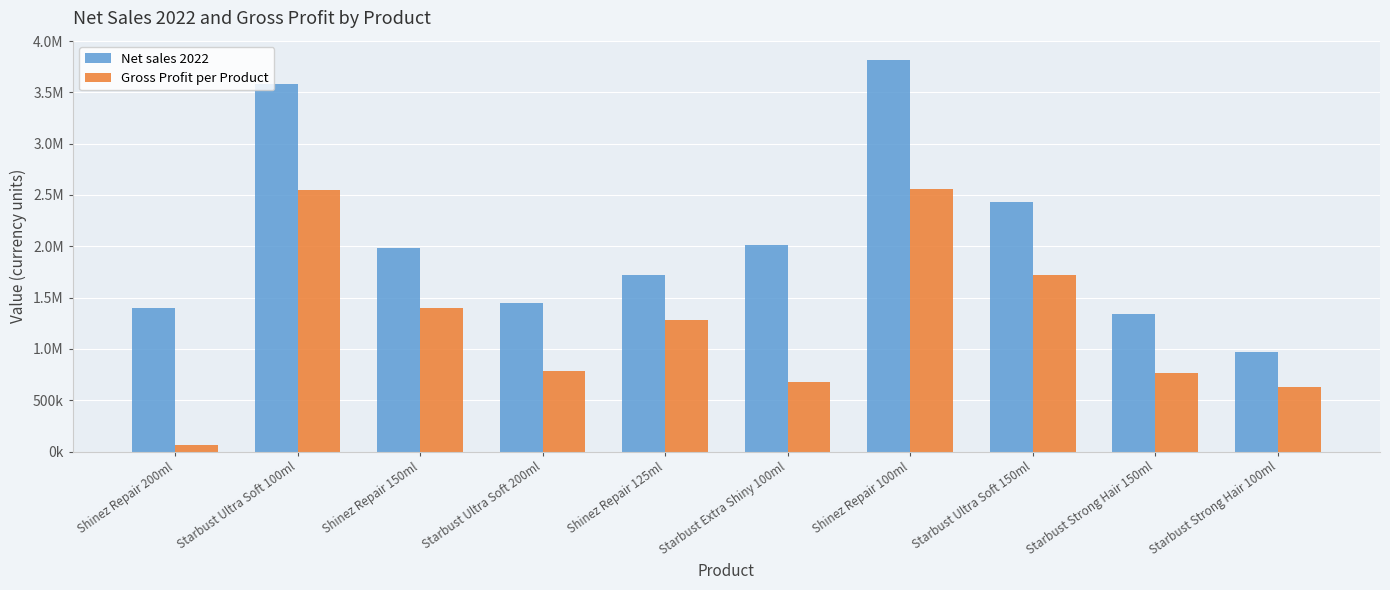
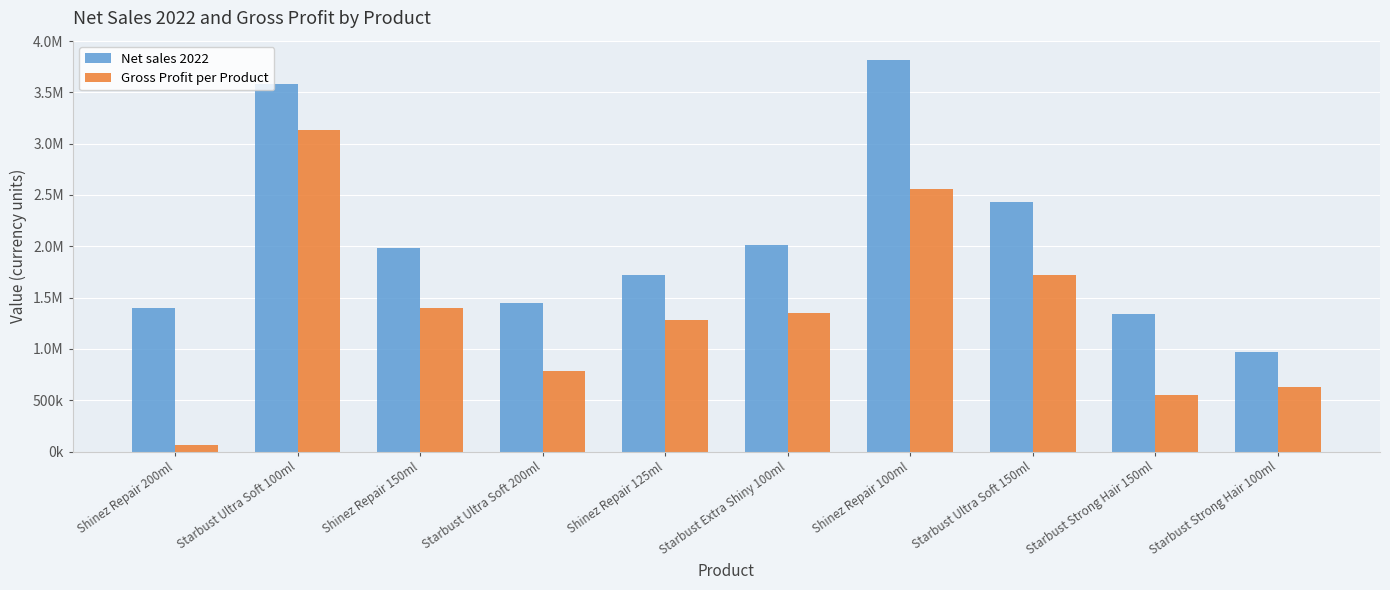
Gross Profit per Product, Starbust Ultra Soft 100ml: 2540000 -> 3130000
Gross Profit per Product, Starbust Extra Shiny 100ml: 680000 -> 1350000
Gross Profit per Product, Starbust Strong Hair 150ml: 770000 -> 560000
